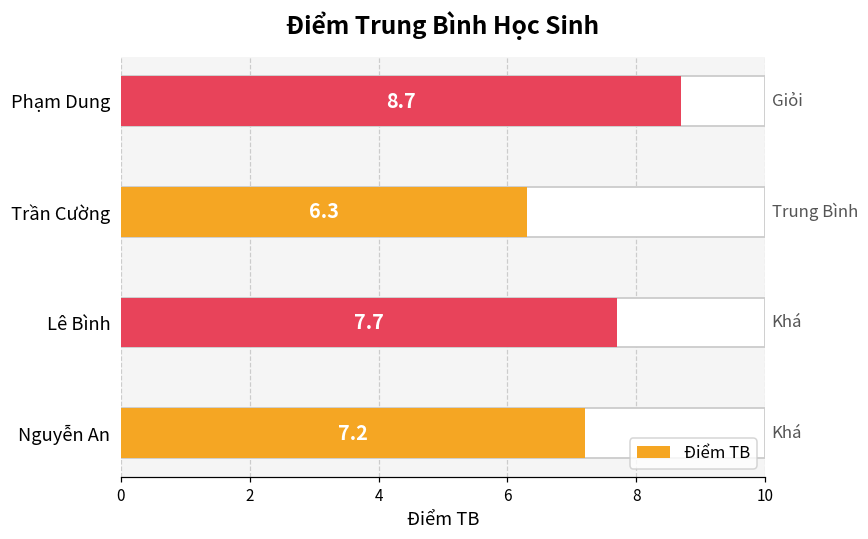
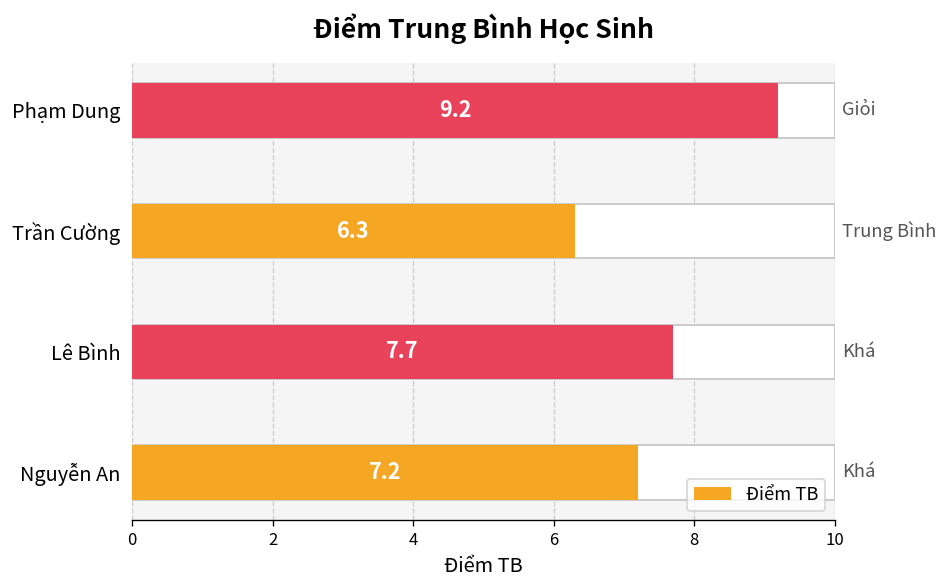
Điểm TB, Phạm Dung: 8.7 -> 9.2
